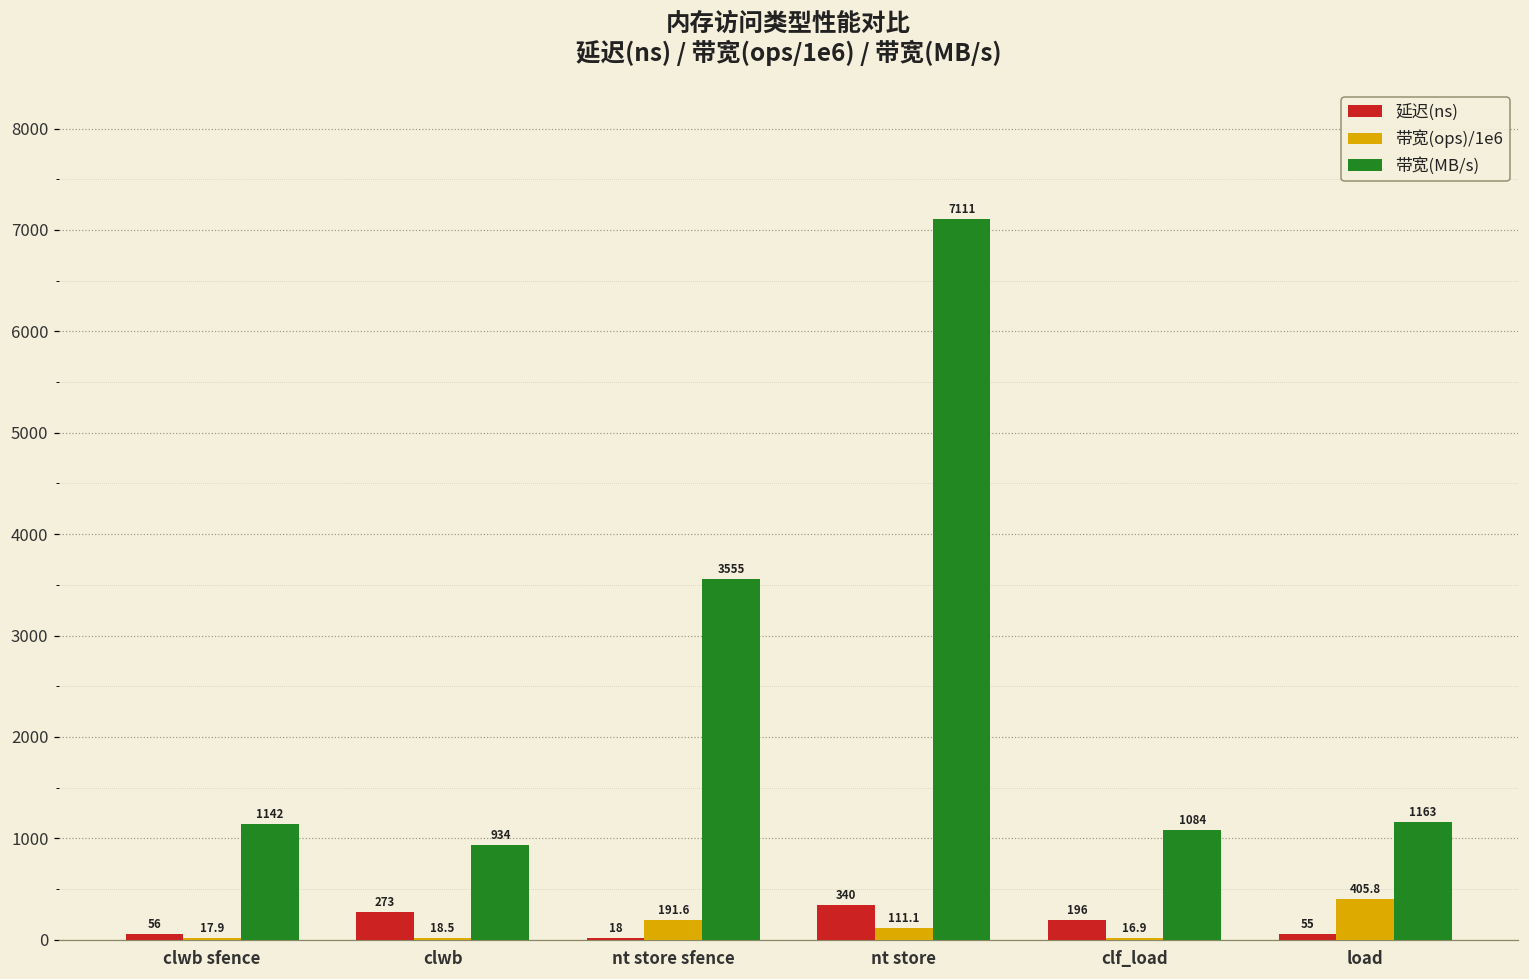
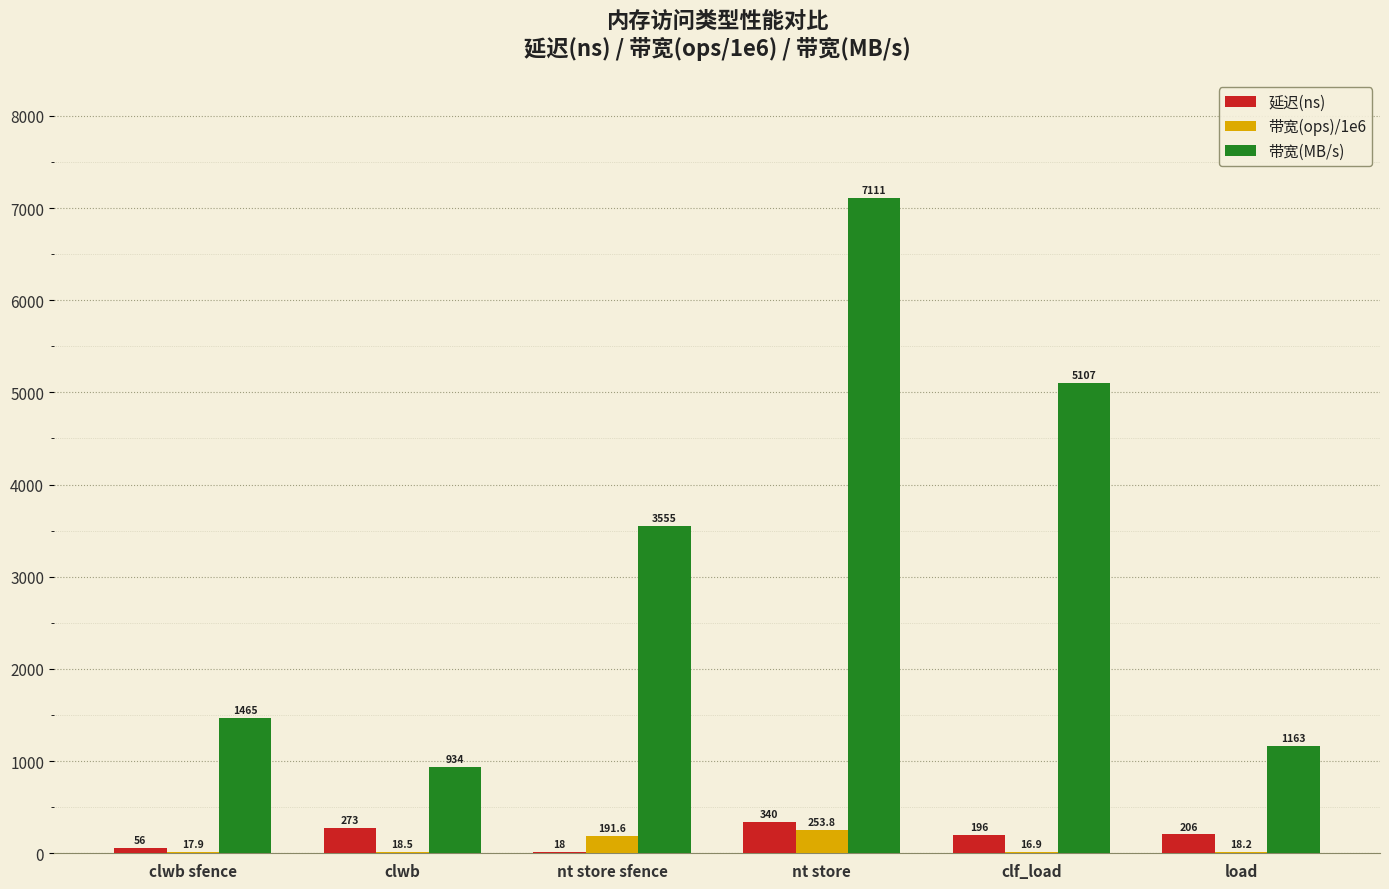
带宽(MB/s), clwb sfence: 1142 -> 1465
带宽(ops)/1e6, nt store: 111.1 -> 253.8
带宽(MB/s), clf_load: 1084 -> 5107
延迟(ns), load: 55 -> 206
带宽(ops)/1e6, load: 405.8 -> 18.2
